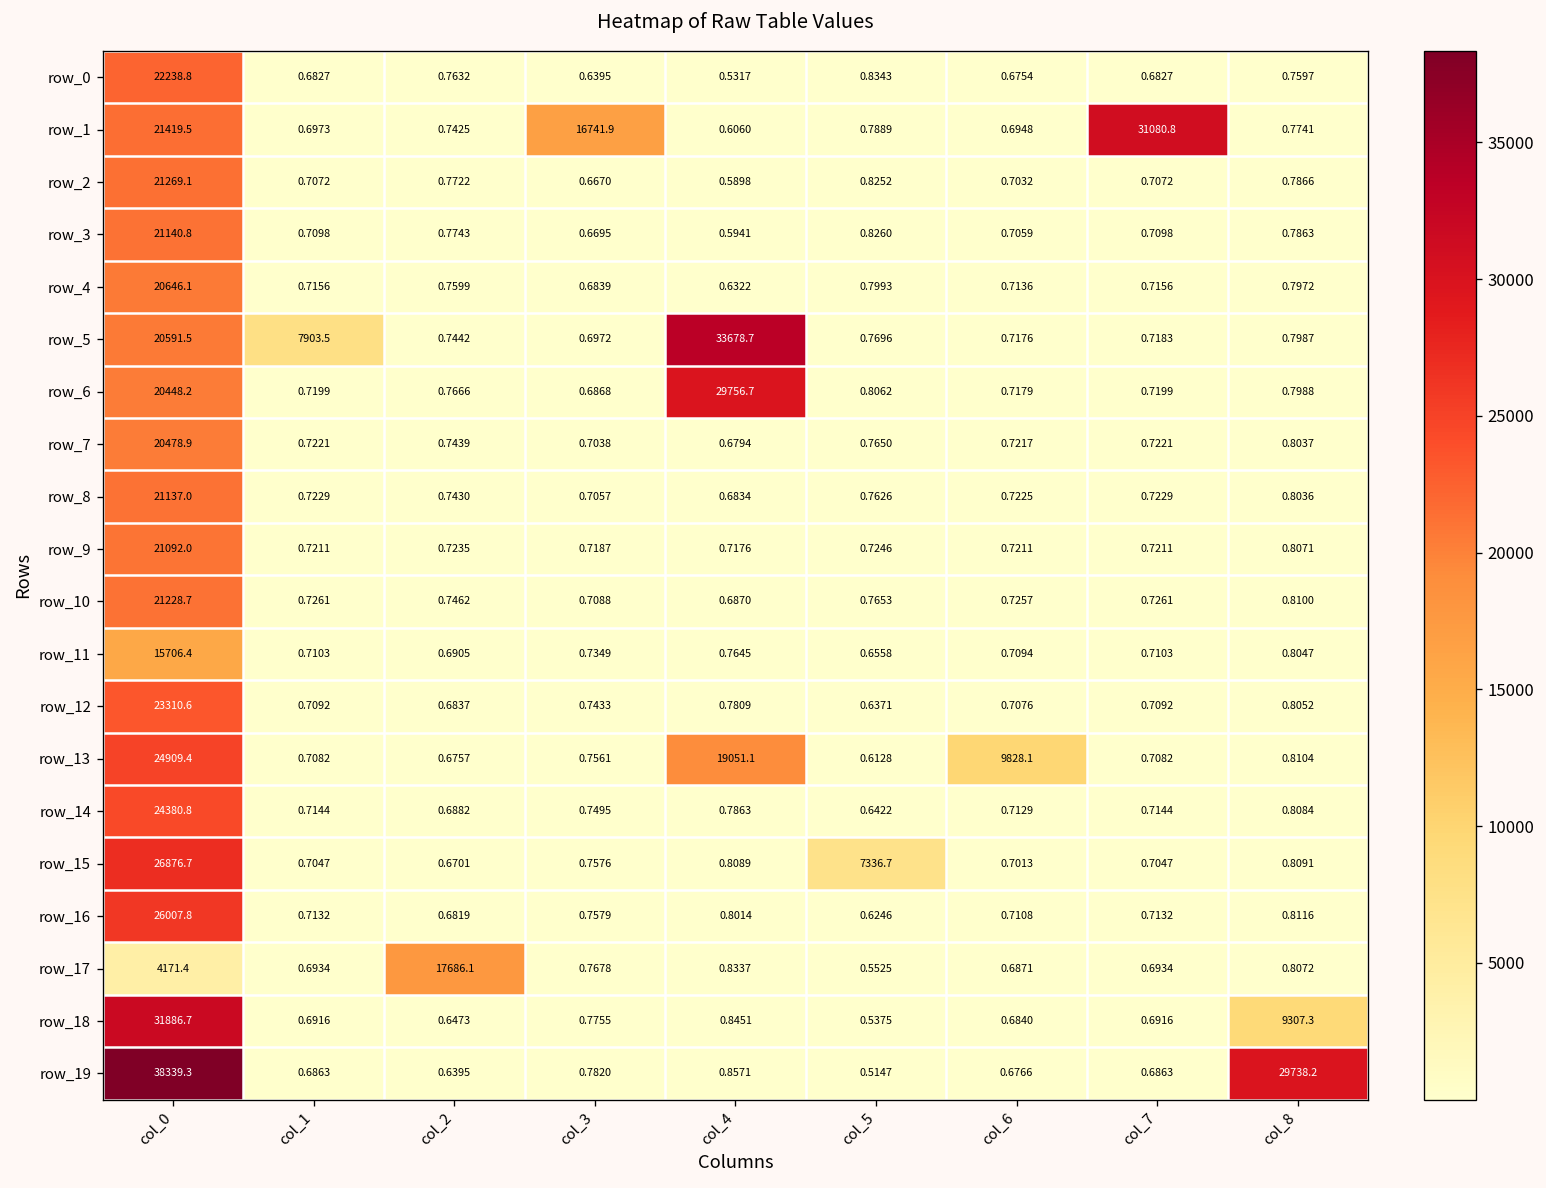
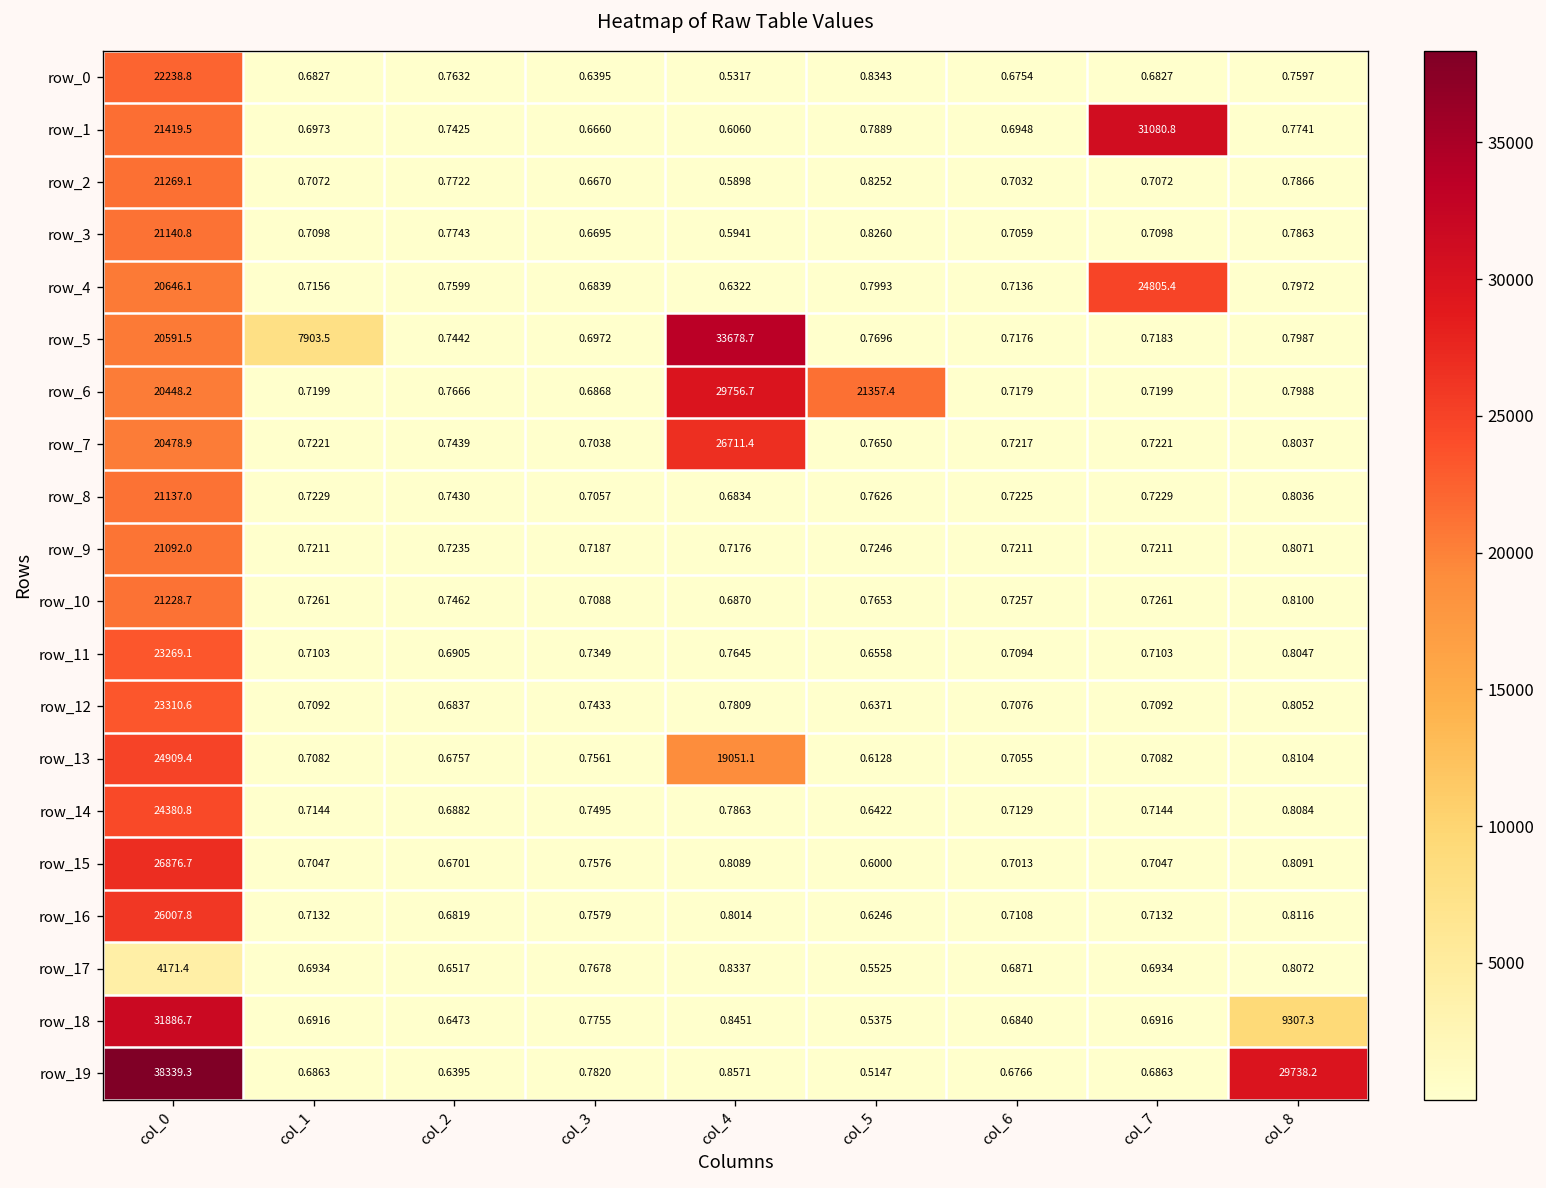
row_1, col_3: 16741.9 -> 0.6660
row_4, col_7: 0.7156 -> 24805.4
row_6, col_5: 0.8062 -> 21357.4
row_7, col_4: 0.6794 -> 26711.4
row_11, col_0: 15706.4 -> 23269.1
row_13, col_6: 9828.1 -> 0.7055
row_15, col_5: 7336.7 -> 0.6000
row_17, col_2: 17686.1 -> 0.6517
